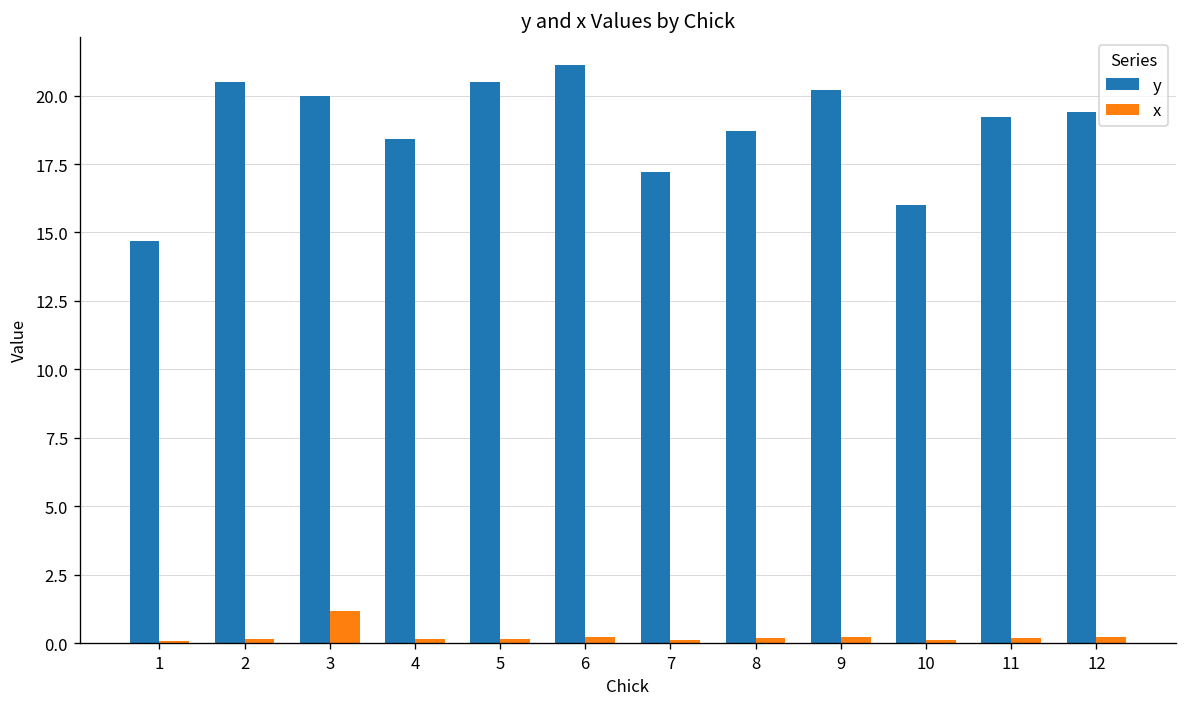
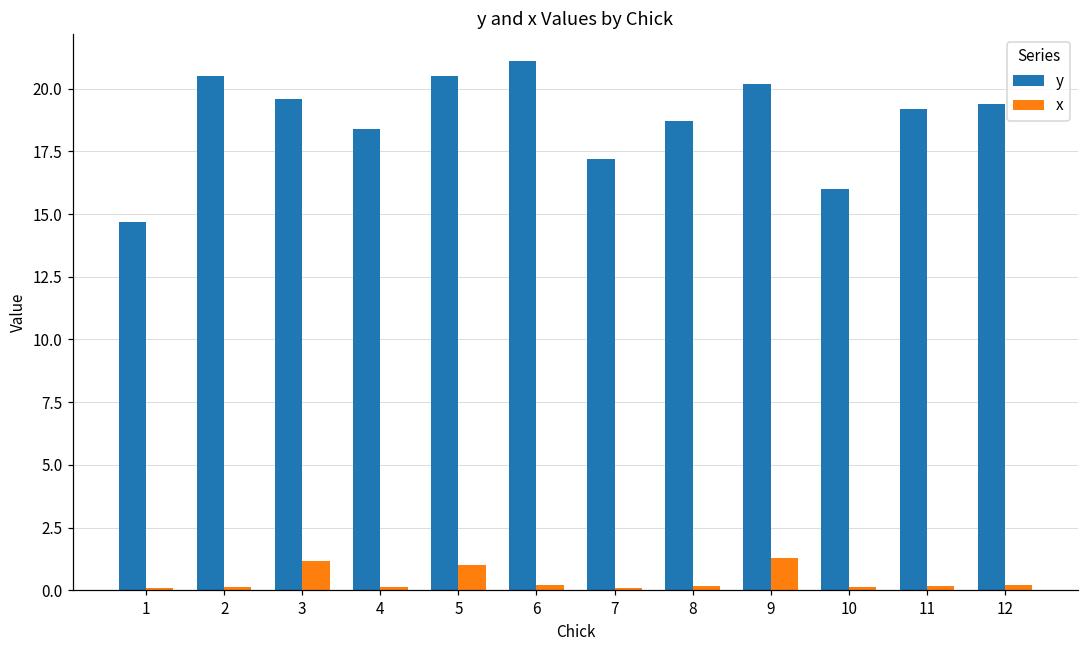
y, 3: 20.0 -> 19.6
x, 5: 0.2 -> 1.0
x, 9: 0.2 -> 1.3
